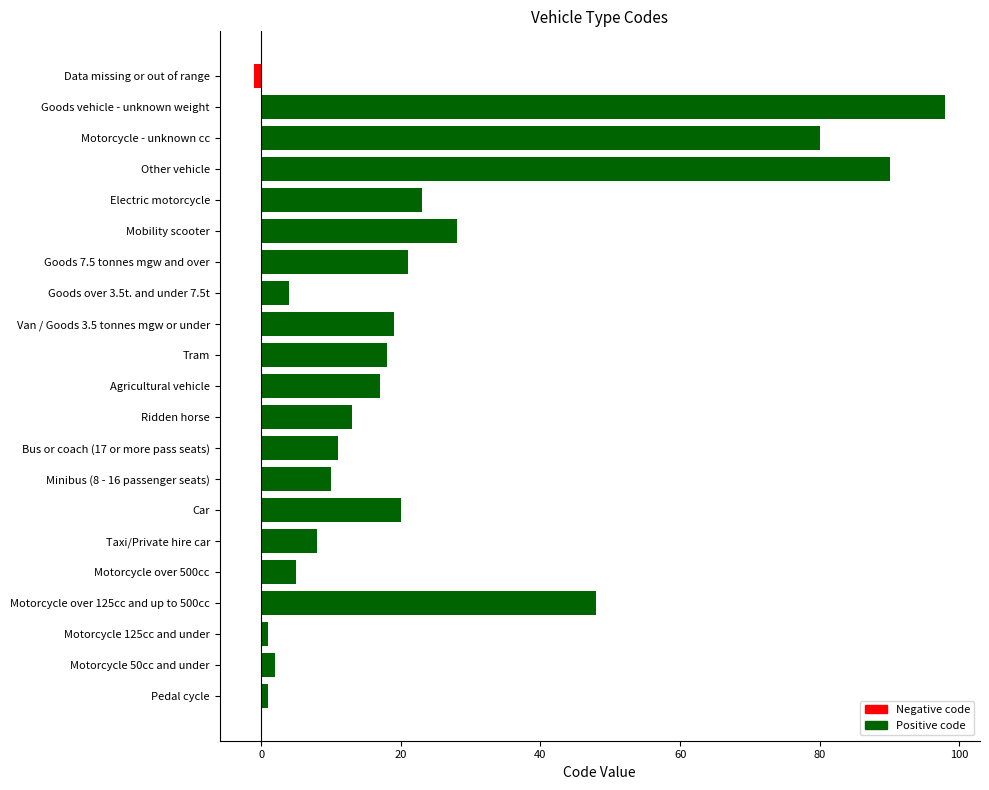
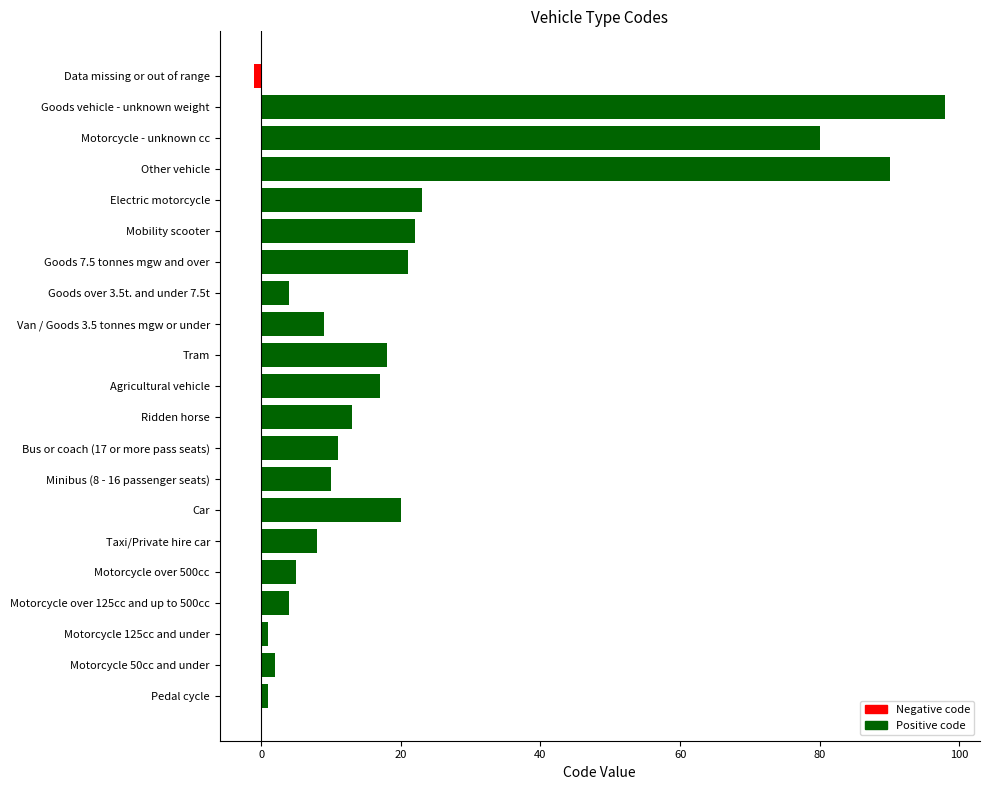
Mobility scooter: 28 -> 22
Van / Goods 3.5 tonnes mgw or under: 19 -> 9
Motorcycle over 125cc and up to 500cc: 48 -> 4
